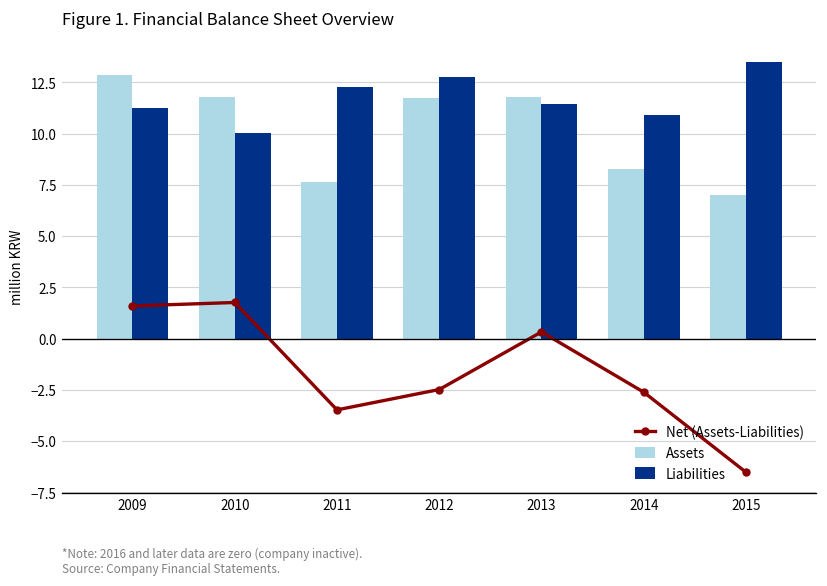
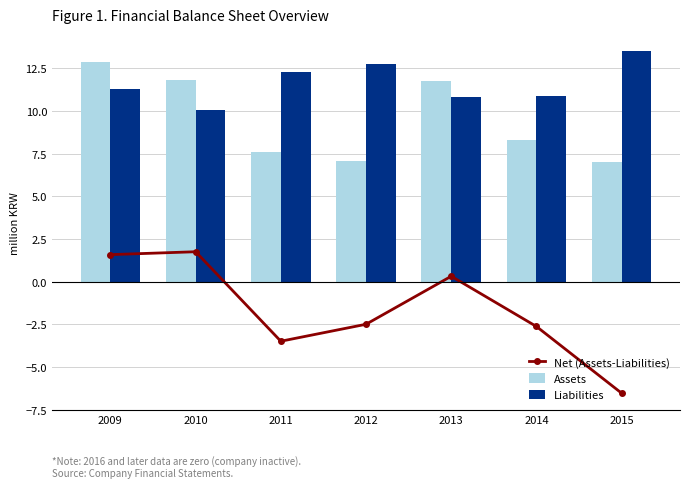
Assets, 2012: 11.7 -> 7.1
Liabilities, 2013: 11.4 -> 10.8
